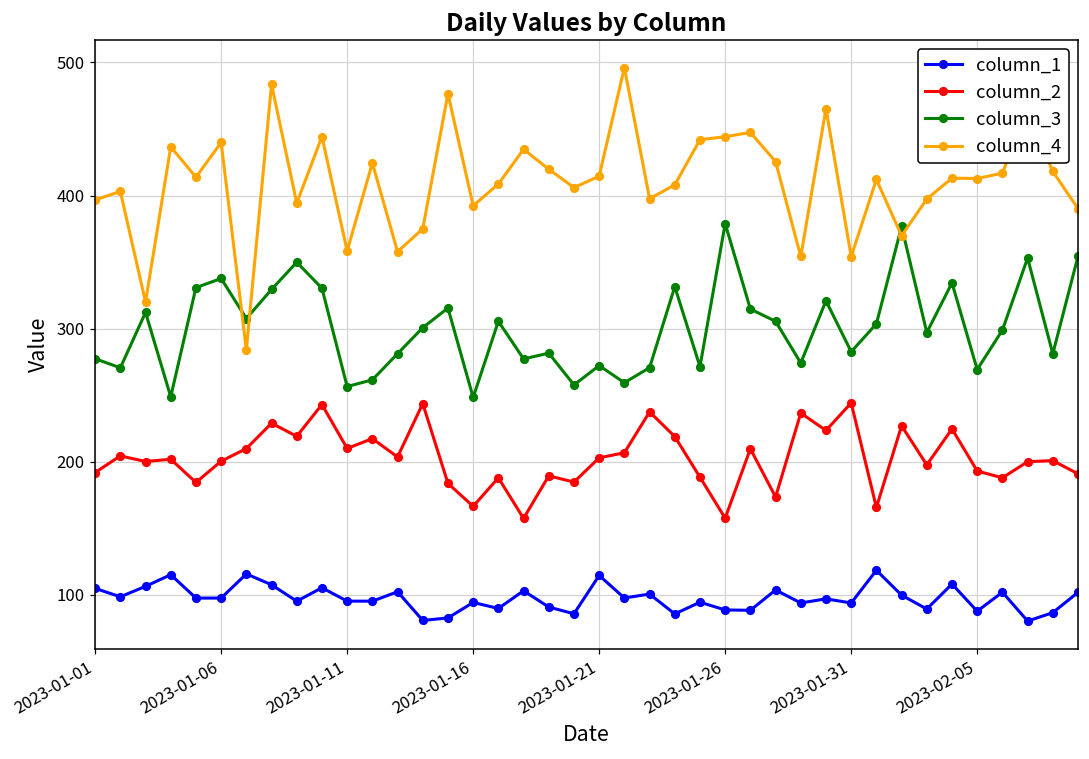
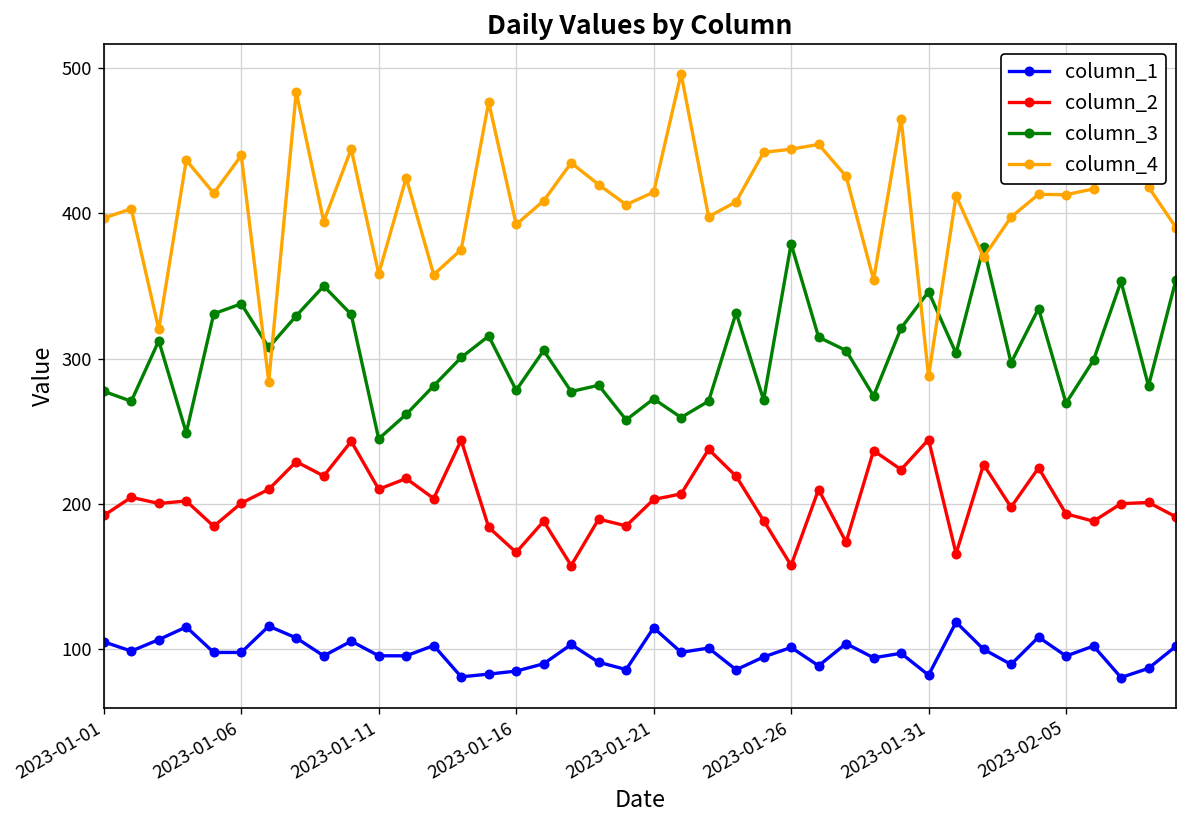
column_3, 2023-01-11: 257 -> 245
column_1, 2023-01-16: 94 -> 85
column_3, 2023-01-16: 248 -> 278
column_1, 2023-01-26: 89 -> 101
column_1, 2023-01-31: 94 -> 82
column_3, 2023-01-31: 283 -> 346
column_4, 2023-01-31: 354 -> 288
column_1, 2023-02-05: 88 -> 95
